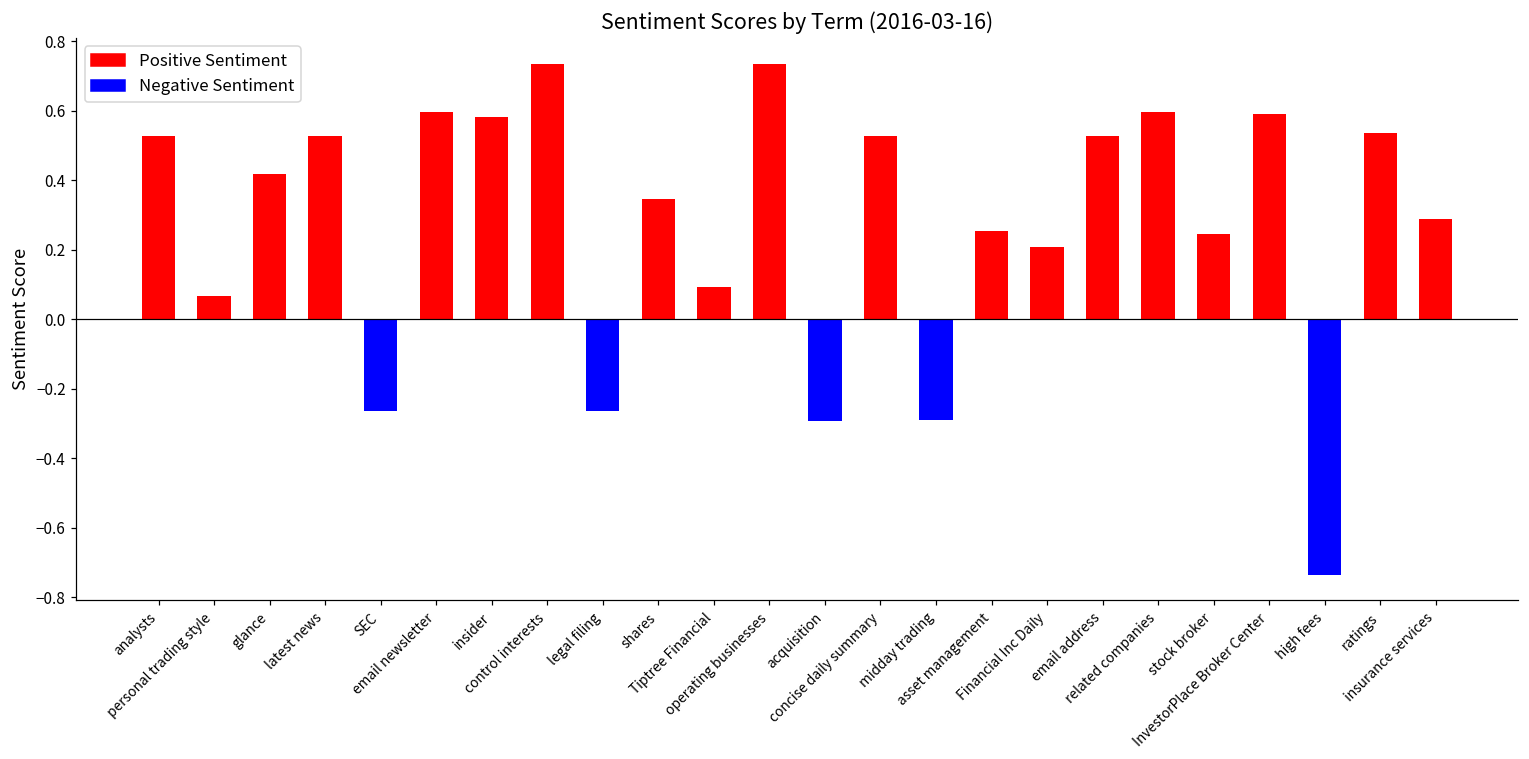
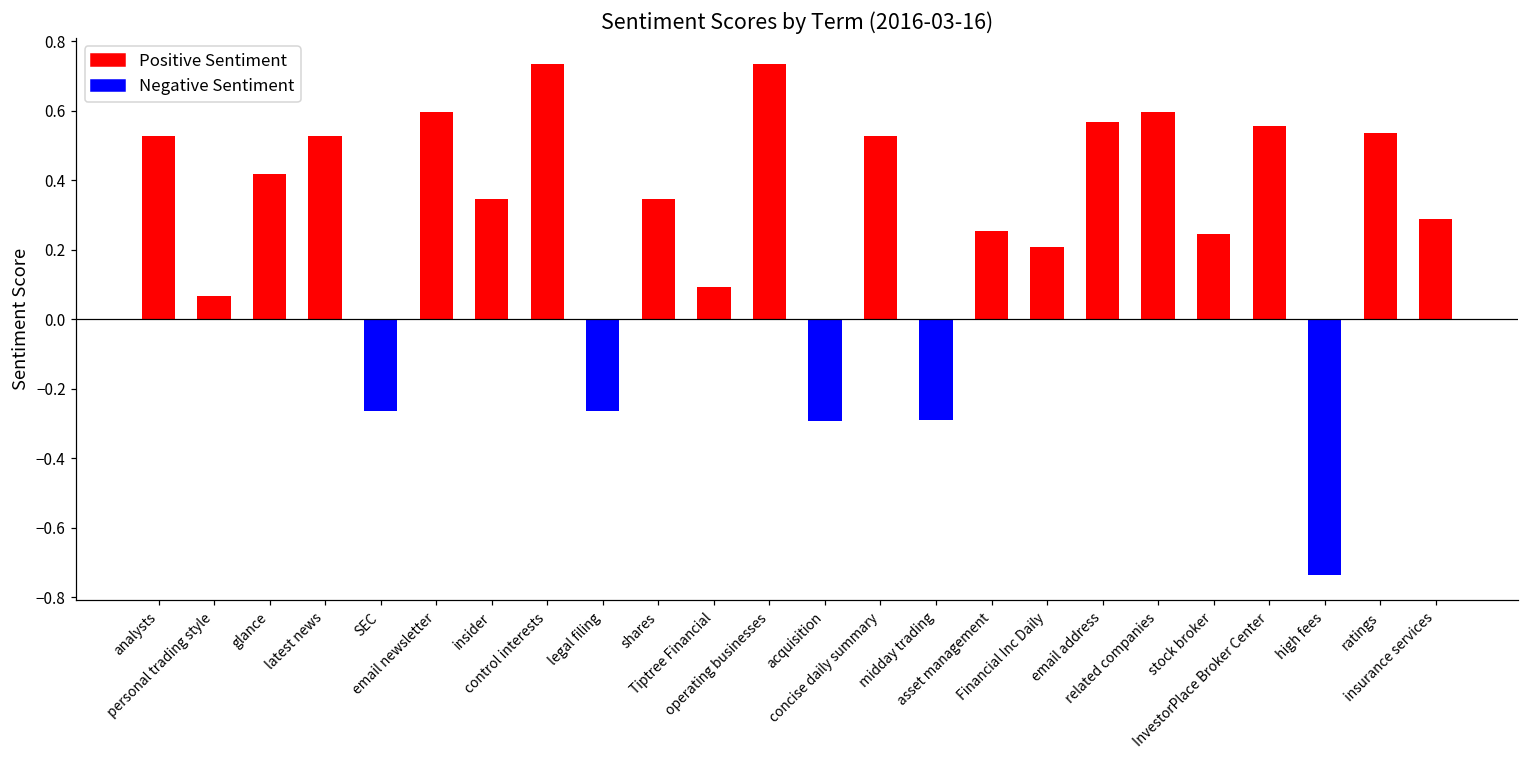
insider: 0.58 -> 0.35
email address: 0.53 -> 0.57
InvestorPlace Broker Center: 0.59 -> 0.56
